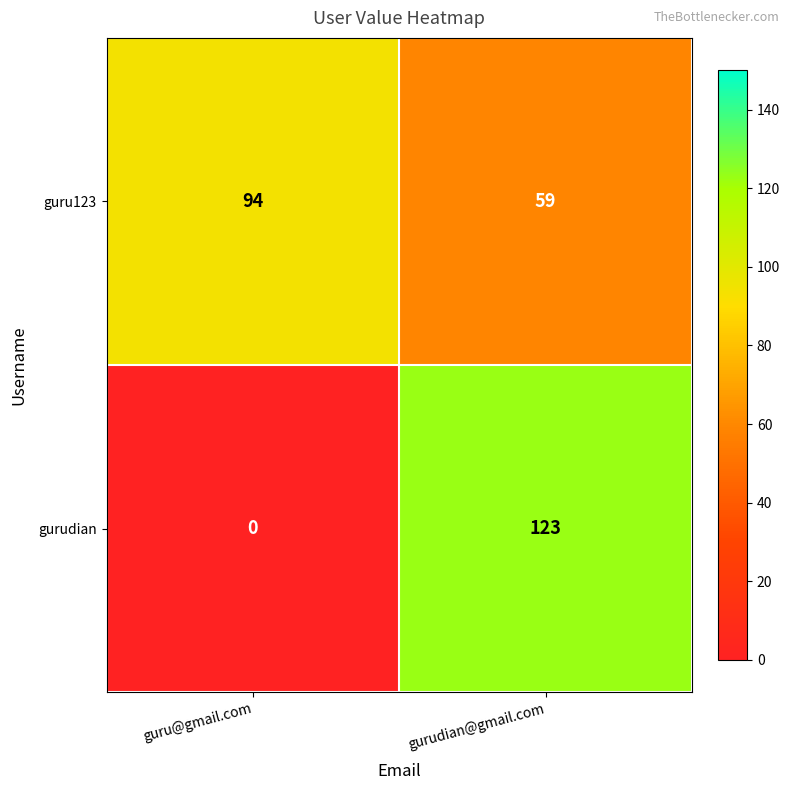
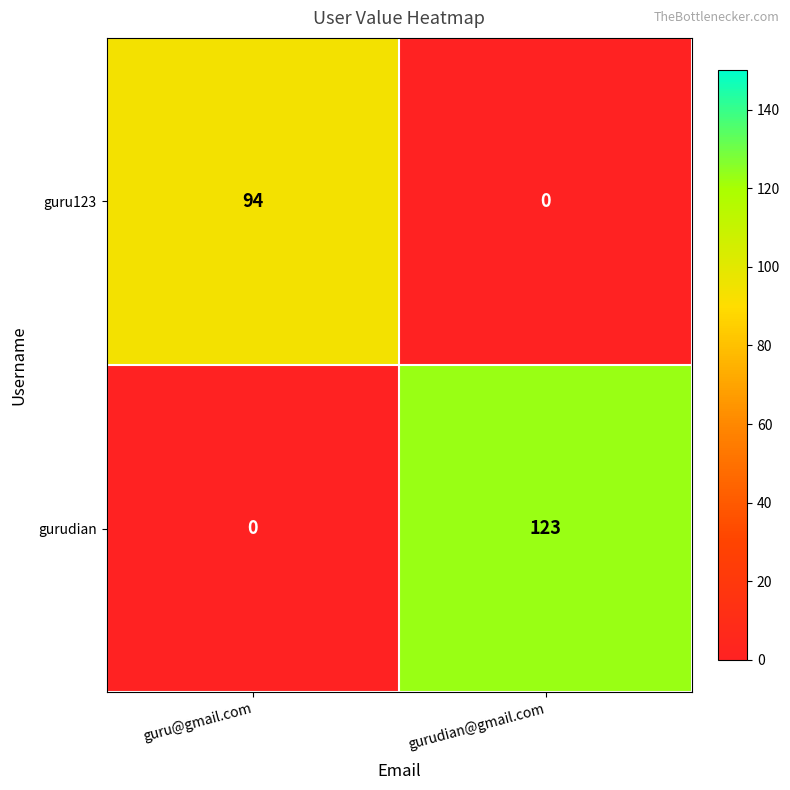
guru123, gurudian@gmail.com: 59 -> 0
